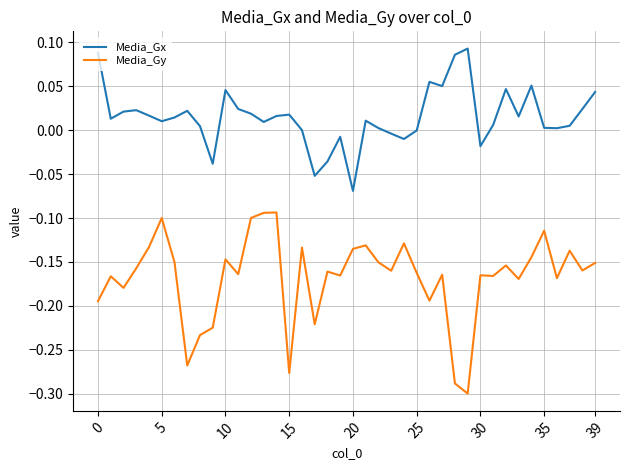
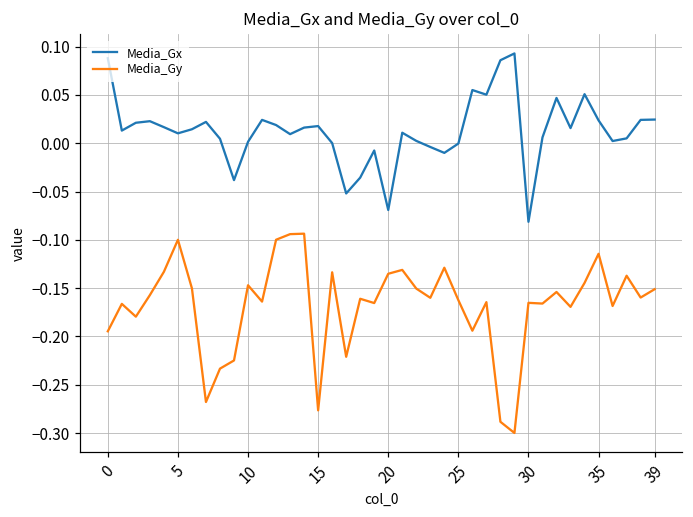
Media_Gx, 10: 0.05 -> 0.00
Media_Gx, 30: -0.02 -> -0.08
Media_Gx, 35: 0.00 -> 0.02
Media_Gx, 39: 0.04 -> 0.02
